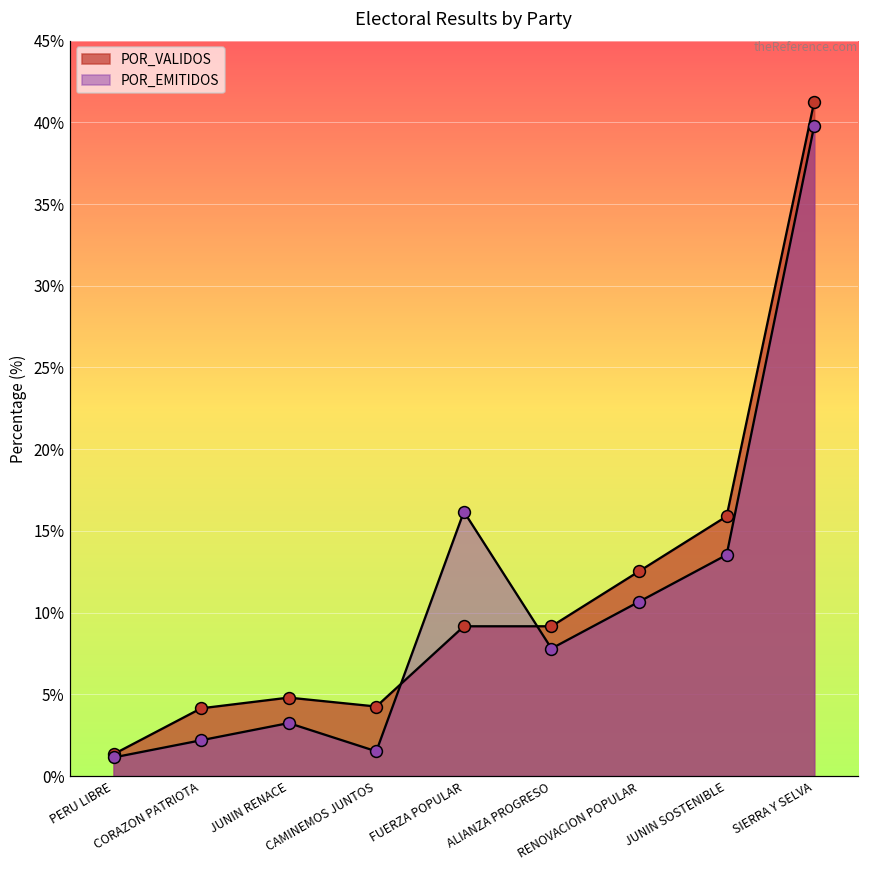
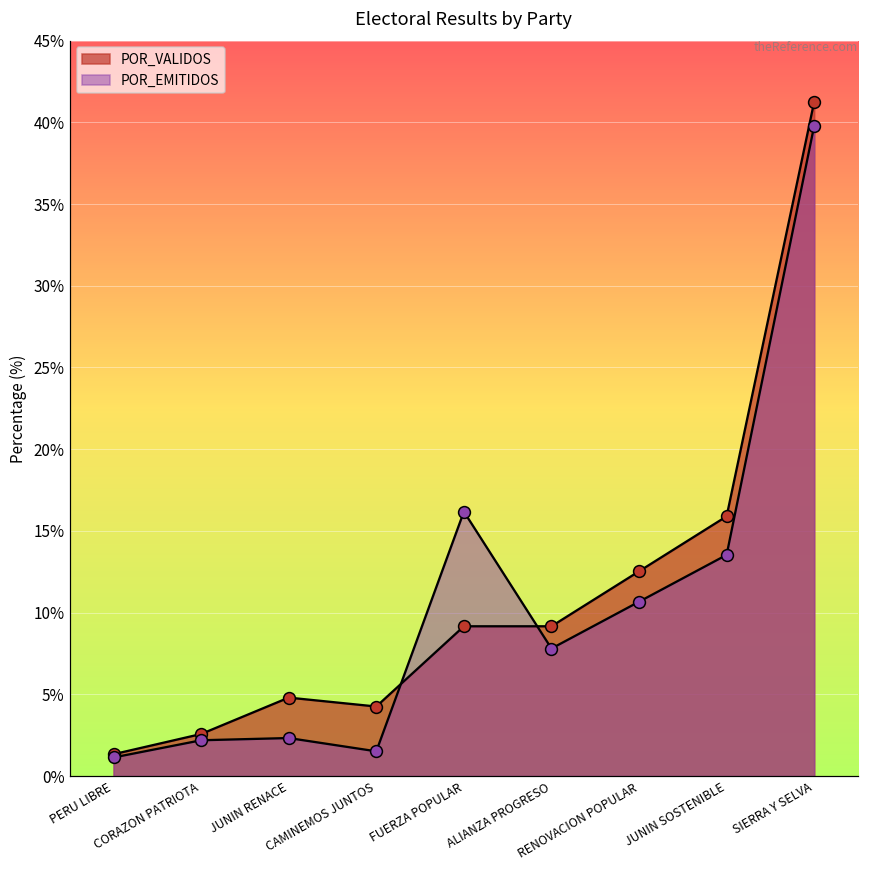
POR_VALIDOS, CORAZON PATRIOTA: 4.1% -> 2.6%
POR_EMITIDOS, JUNIN RENACE: 3.2% -> 2.3%
